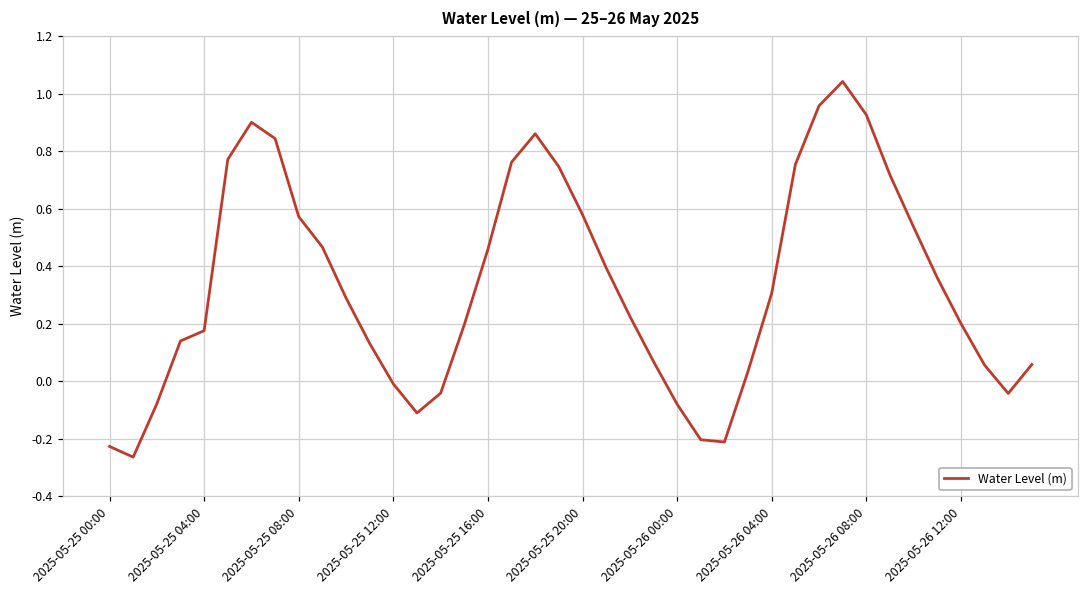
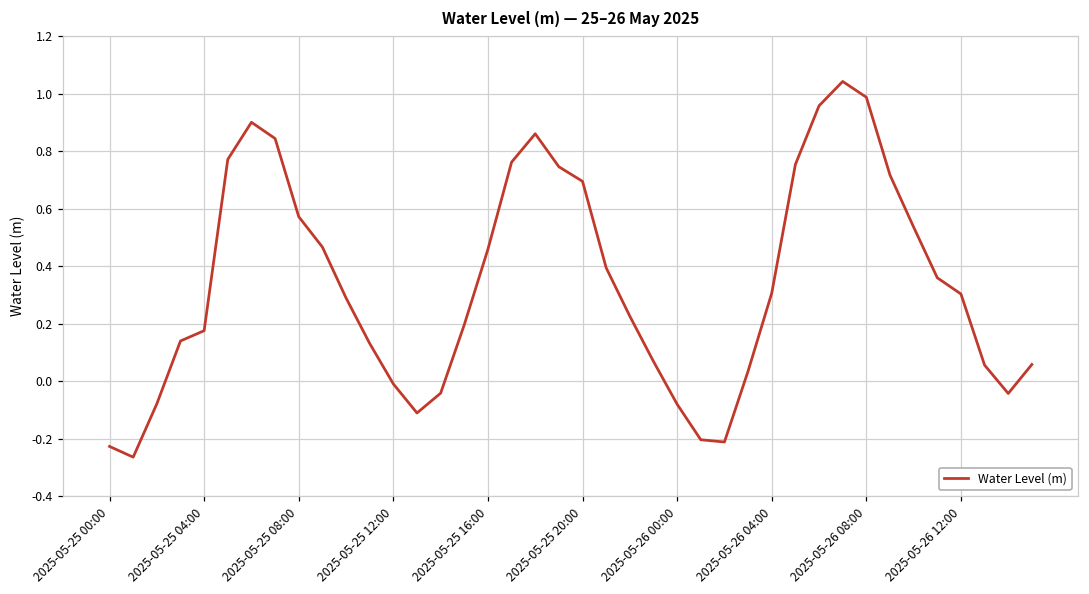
2025-05-25 20:00: 0.58 -> 0.69
2025-05-26 08:00: 0.93 -> 0.99
2025-05-26 12:00: 0.20 -> 0.30
